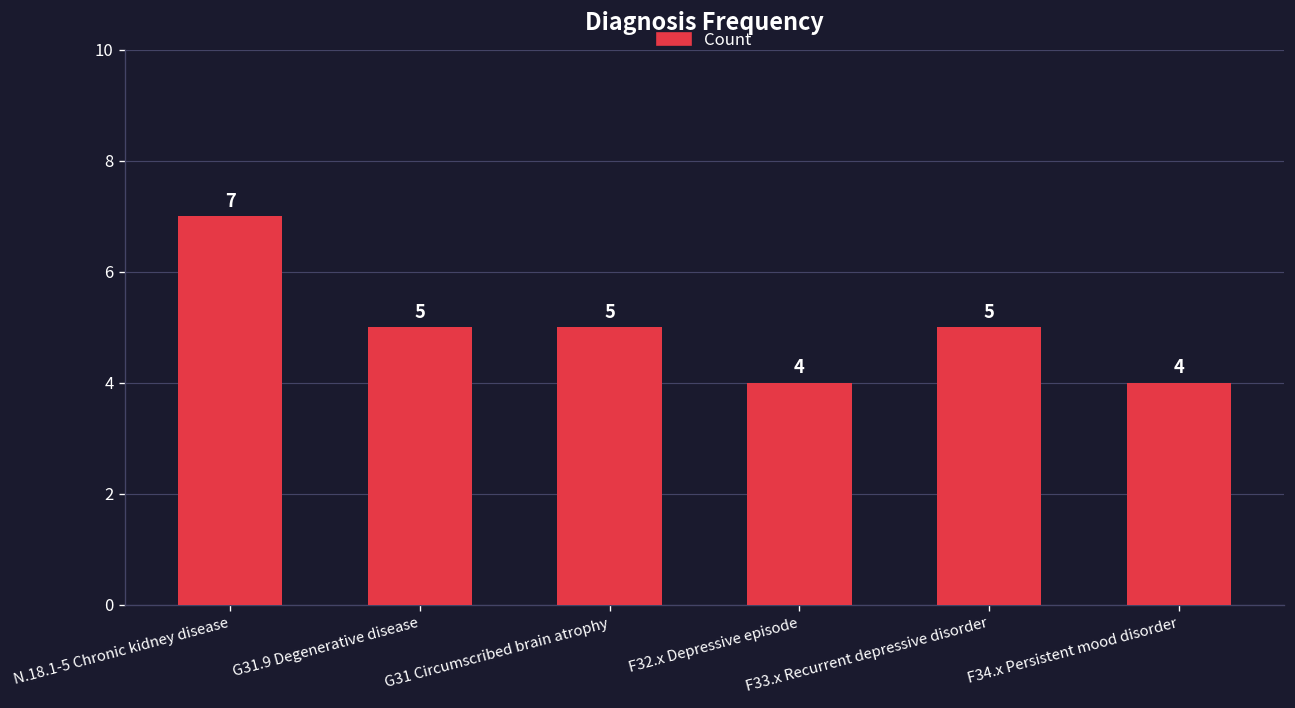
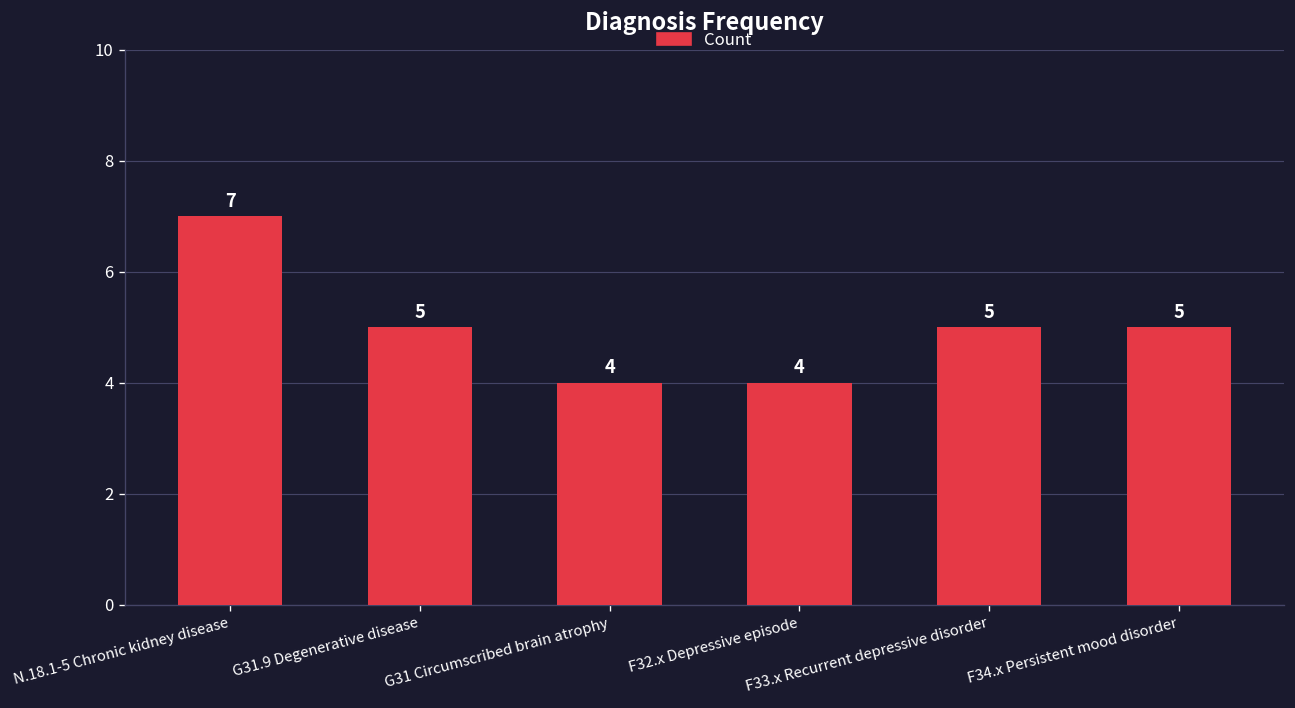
G31 Circumscribed brain atrophy: 5 -> 4
F34.x Persistent mood disorder: 4 -> 5
